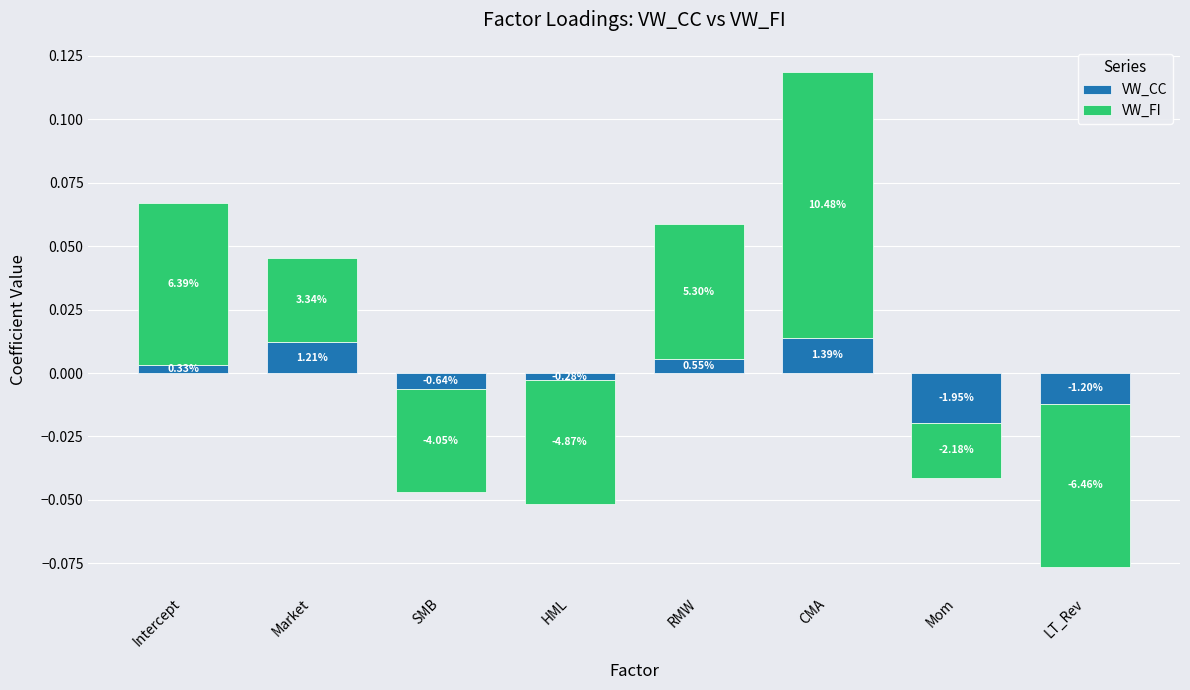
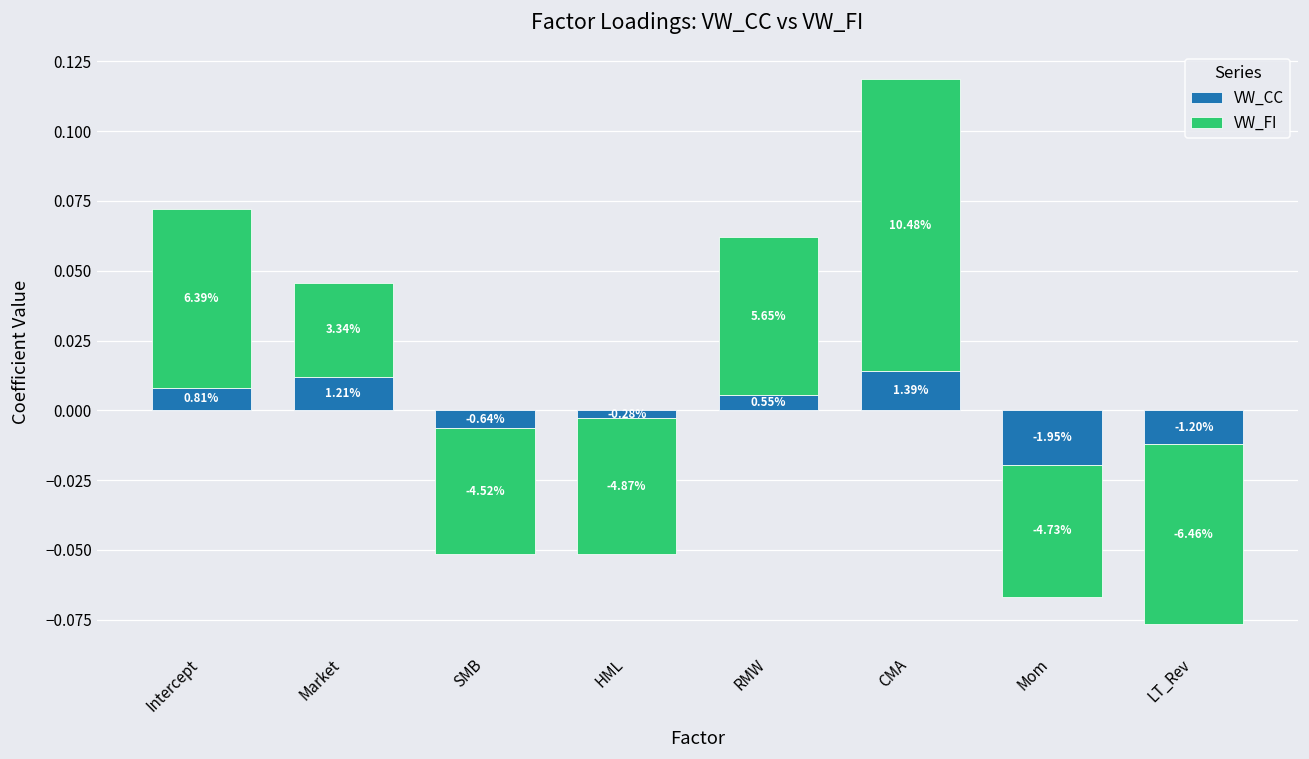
VW_CC, Intercept: 0.33% -> 0.81%
VW_FI, SMB: -4.05% -> -4.52%
VW_FI, RMW: 5.30% -> 5.65%
VW_FI, Mom: -2.18% -> -4.73%
